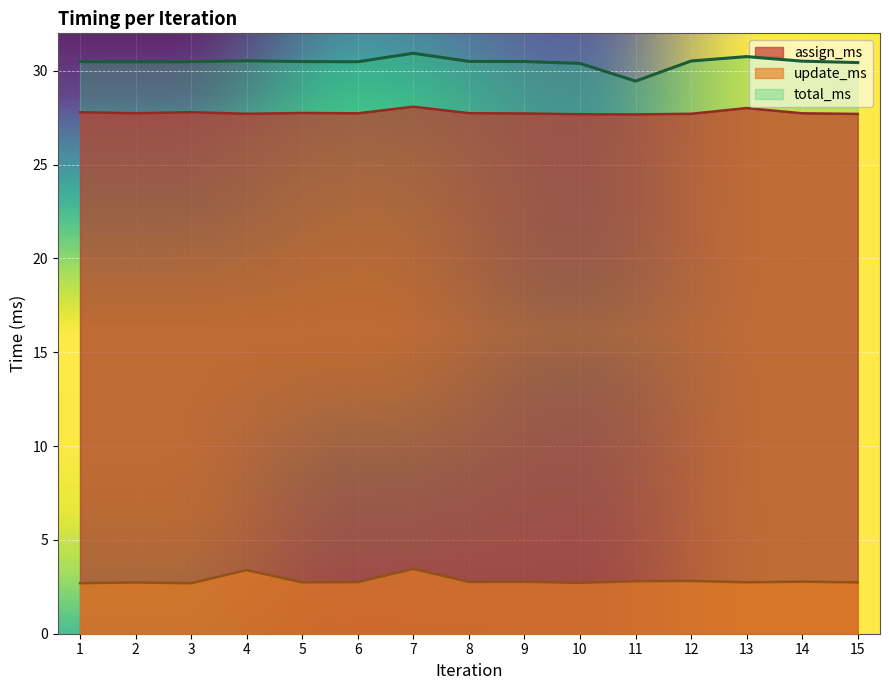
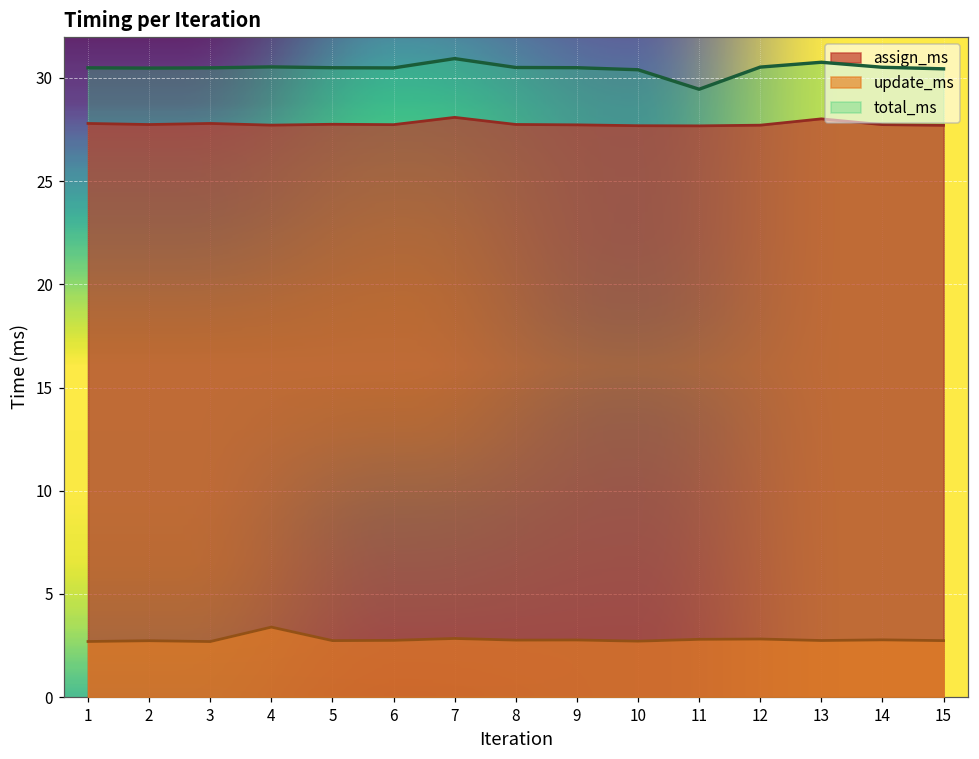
update_ms, 7: 3.5 -> 2.8
